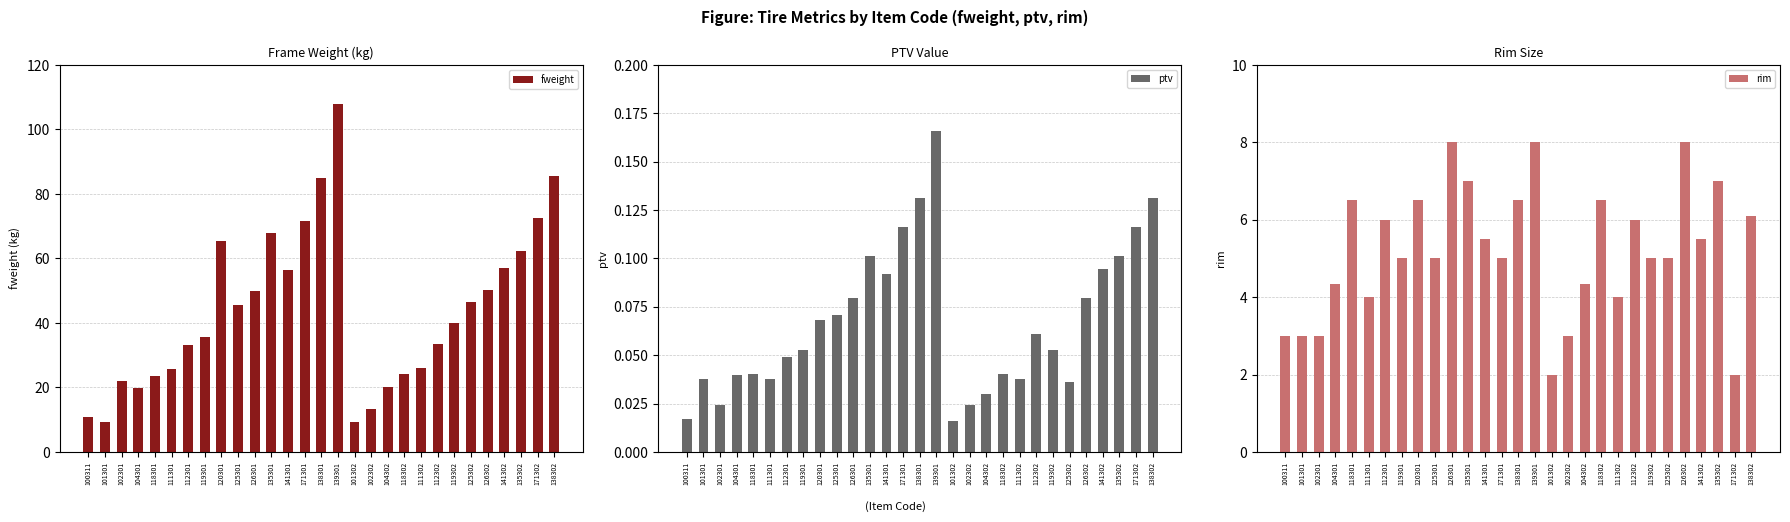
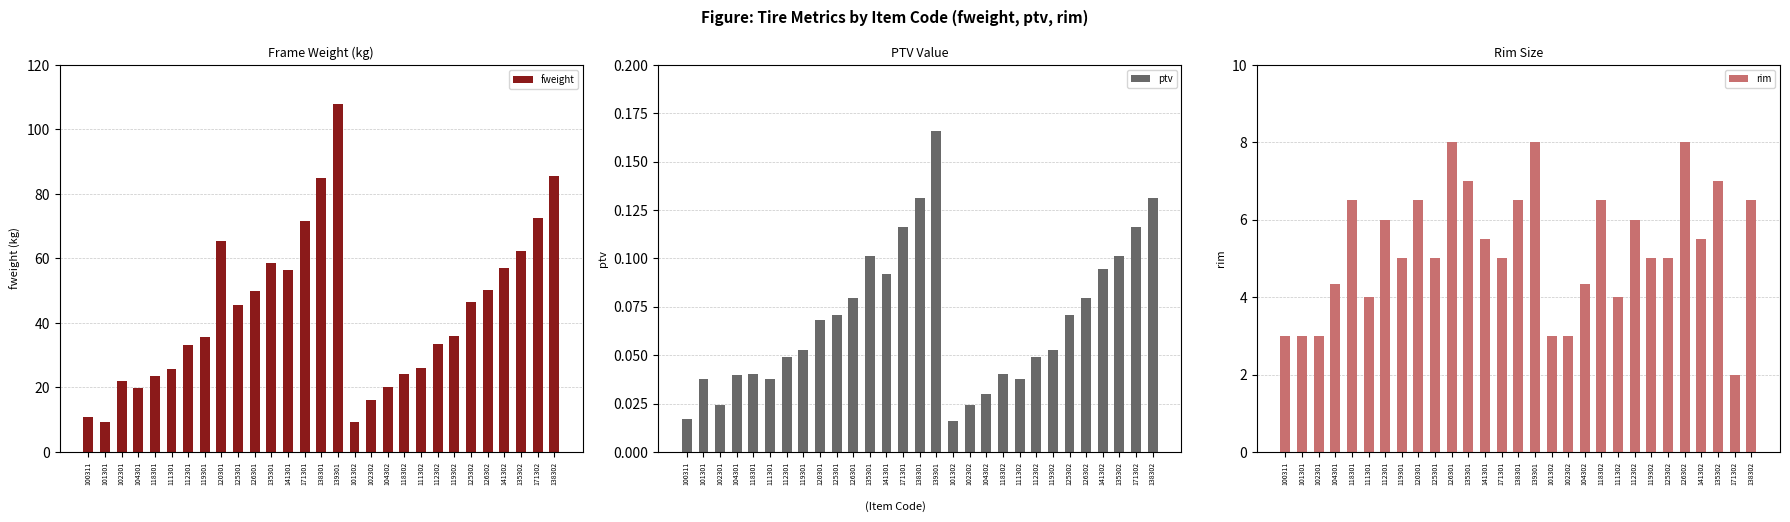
Frame Weight (kg), 135301: 68 -> 59
Frame Weight (kg), 102302: 13 -> 16
Frame Weight (kg), 119302: 40 -> 36
PTV Value, 112302: 0.061 -> 0.049
PTV Value, 125302: 0.036 -> 0.071
Rim Size, 101302: 2 -> 3
Rim Size, 138302: 6.1 -> 6.5
